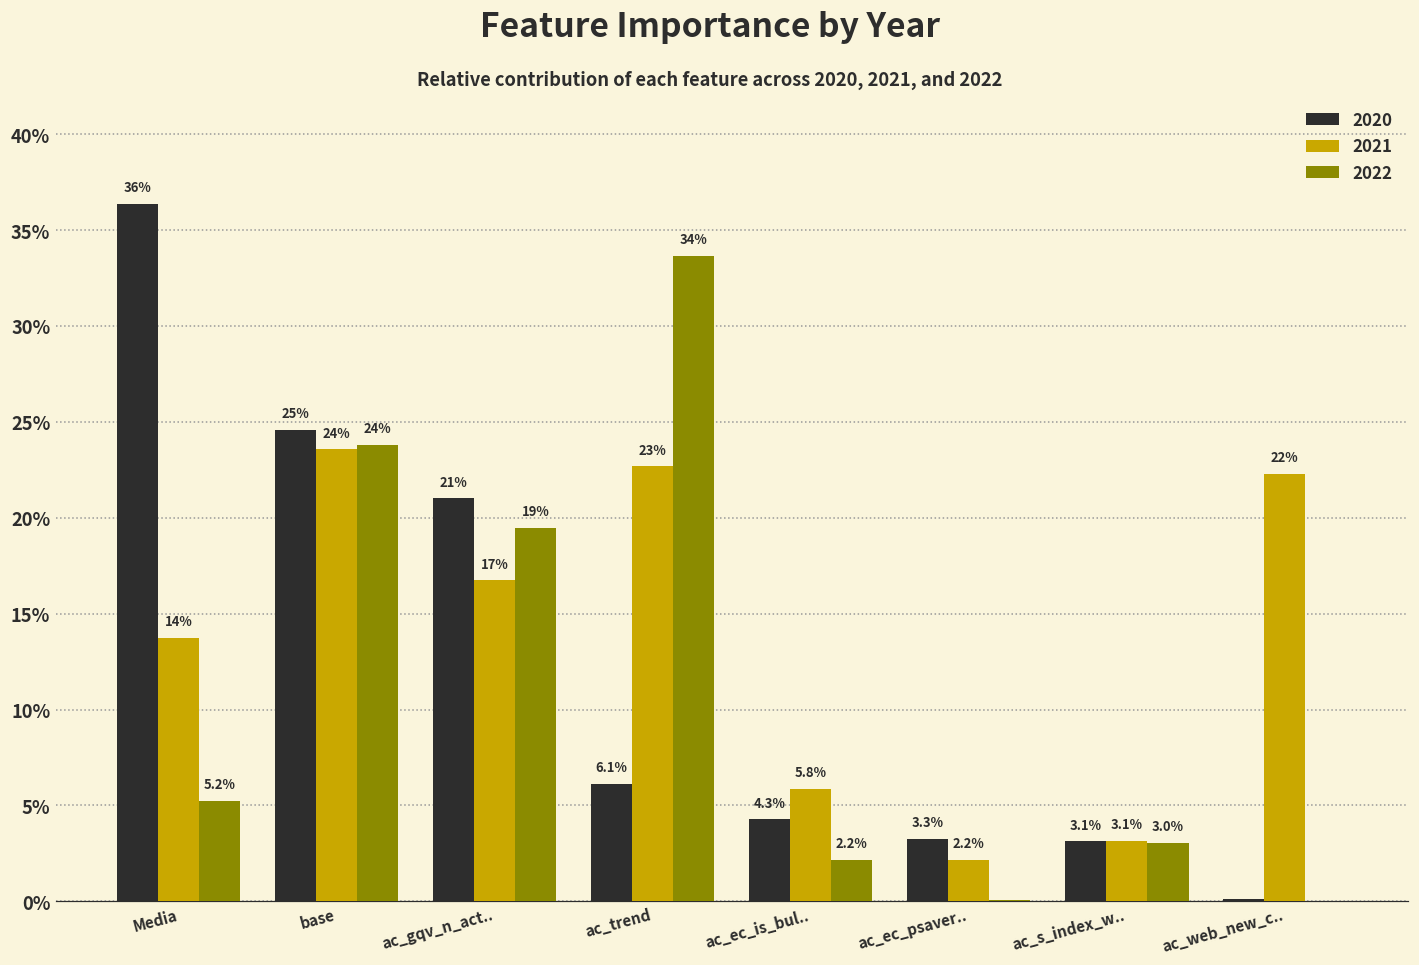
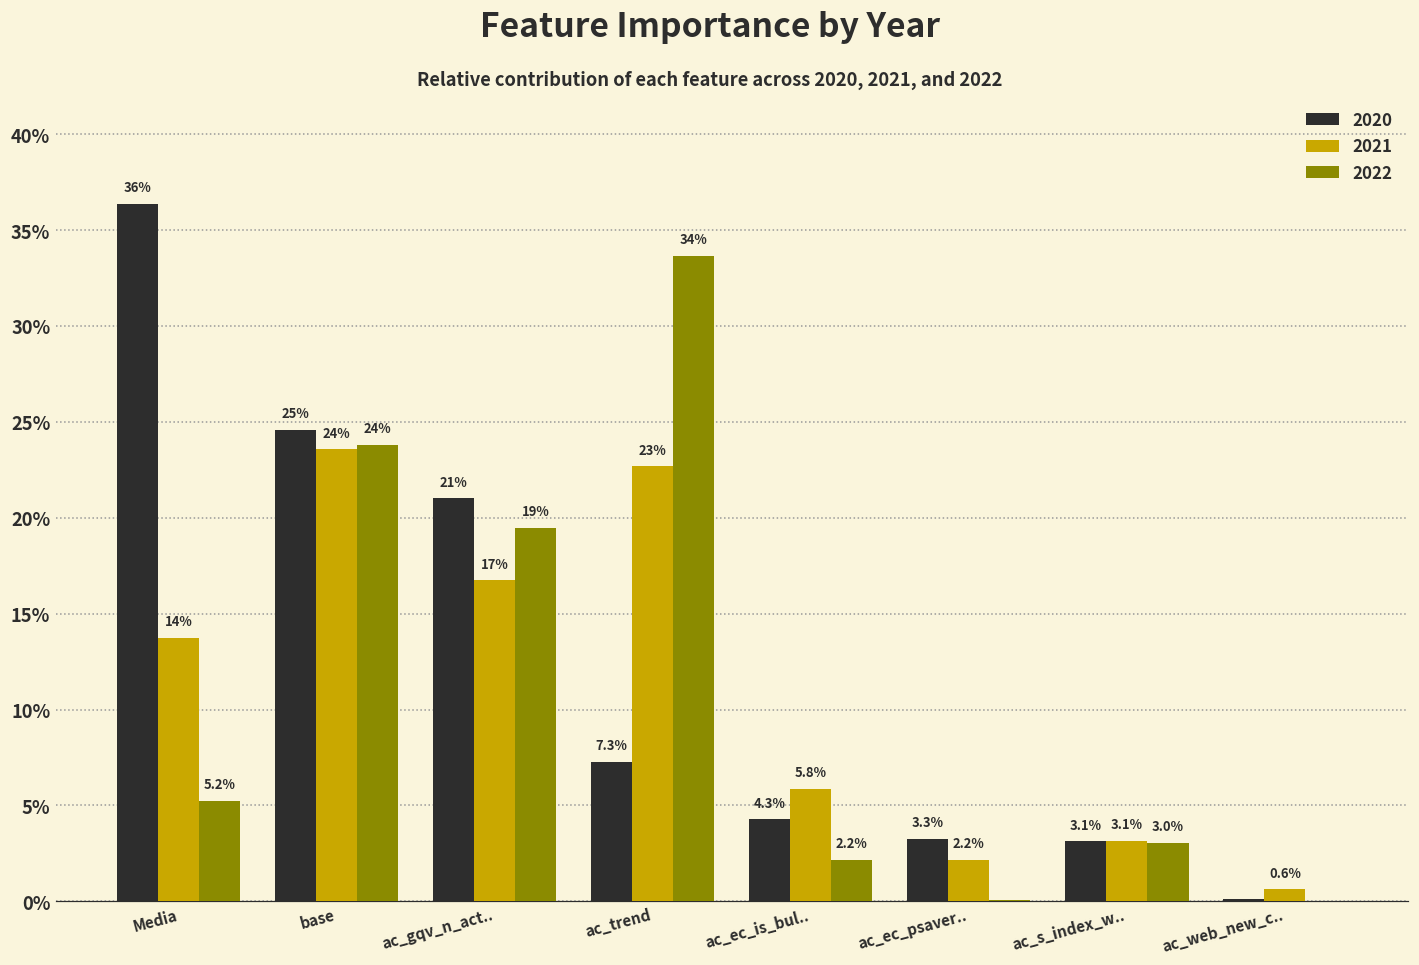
2020, ac_trend: 6.1% -> 7.3%
2021, ac_web_new_c..: 22% -> 0.6%
